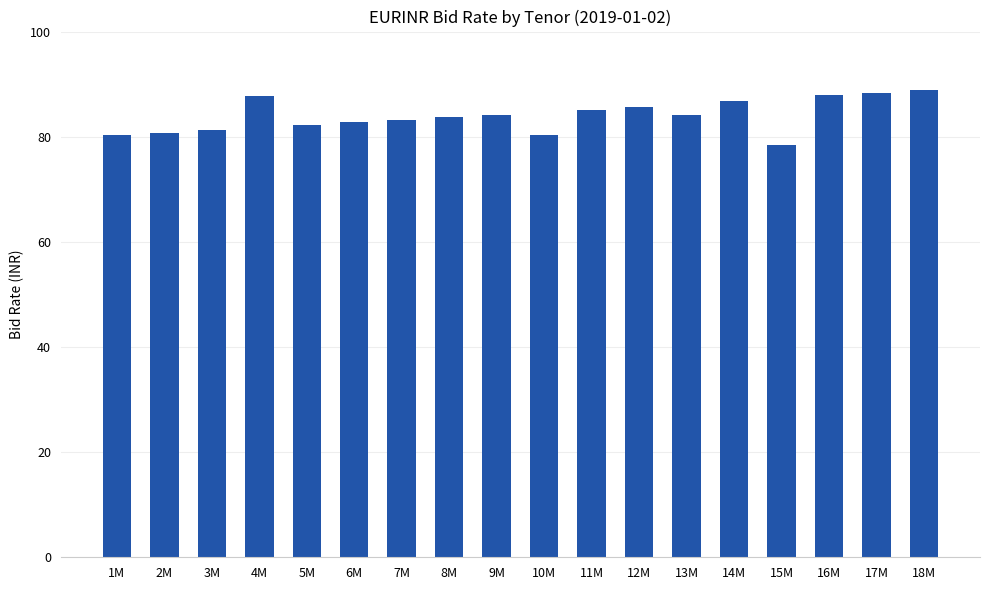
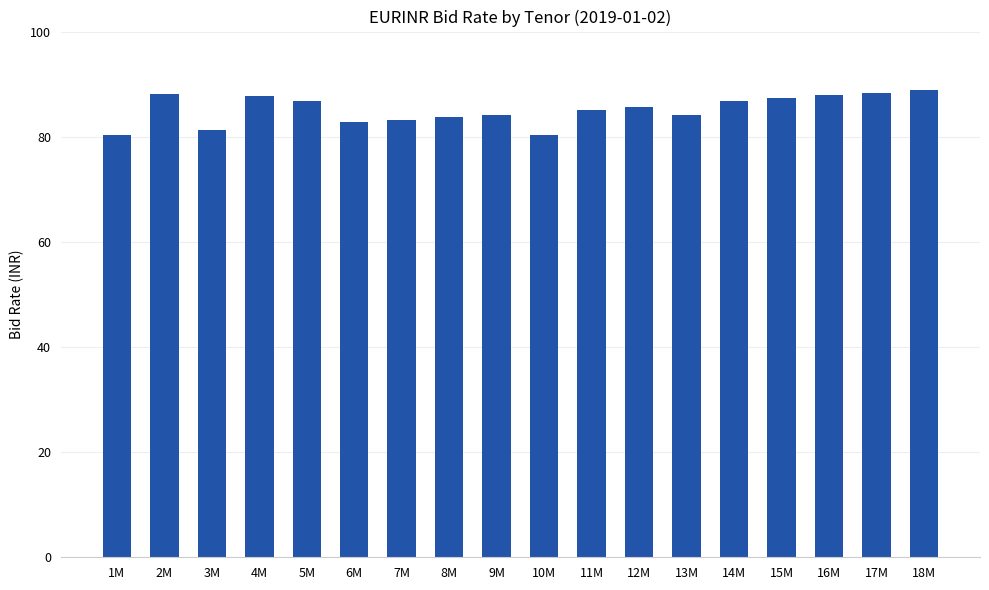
2M: 81 -> 88
5M: 82 -> 87
15M: 78 -> 87
